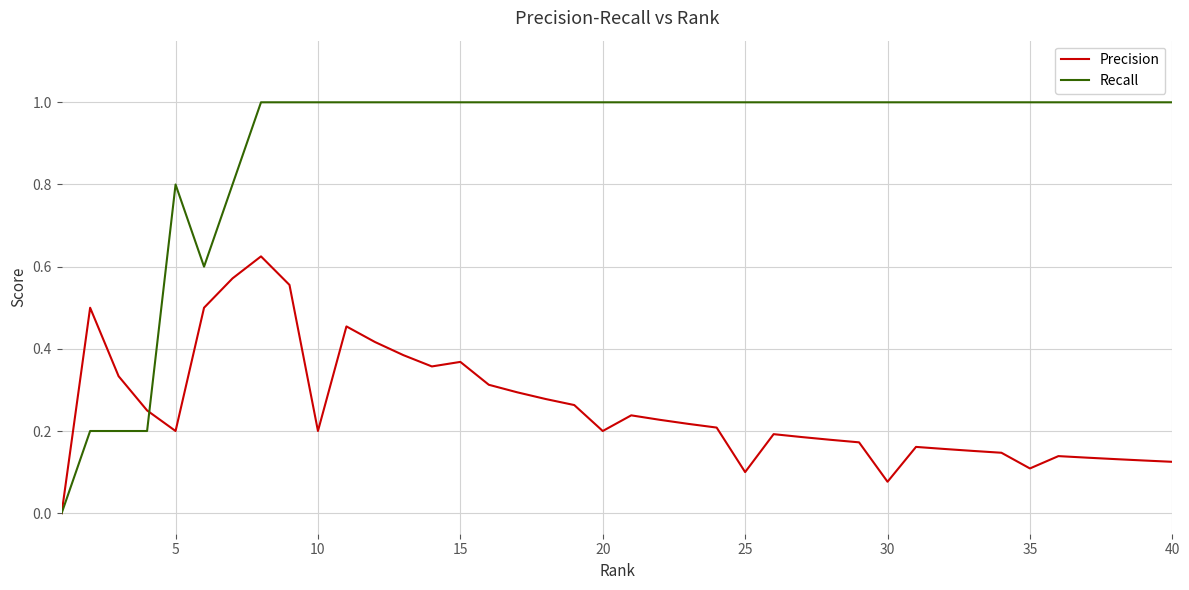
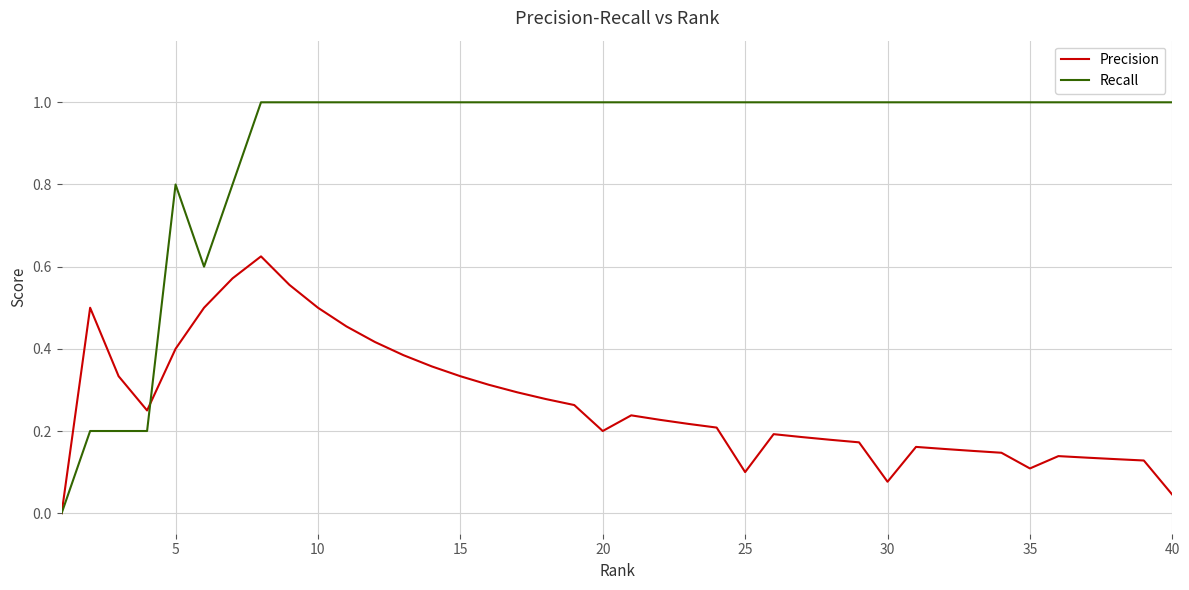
Precision, 5: 0.2 -> 0.4
Precision, 10: 0.2 -> 0.5
Precision, 15: 0.37 -> 0.33
Precision, 40: 0.13 -> 0.05
